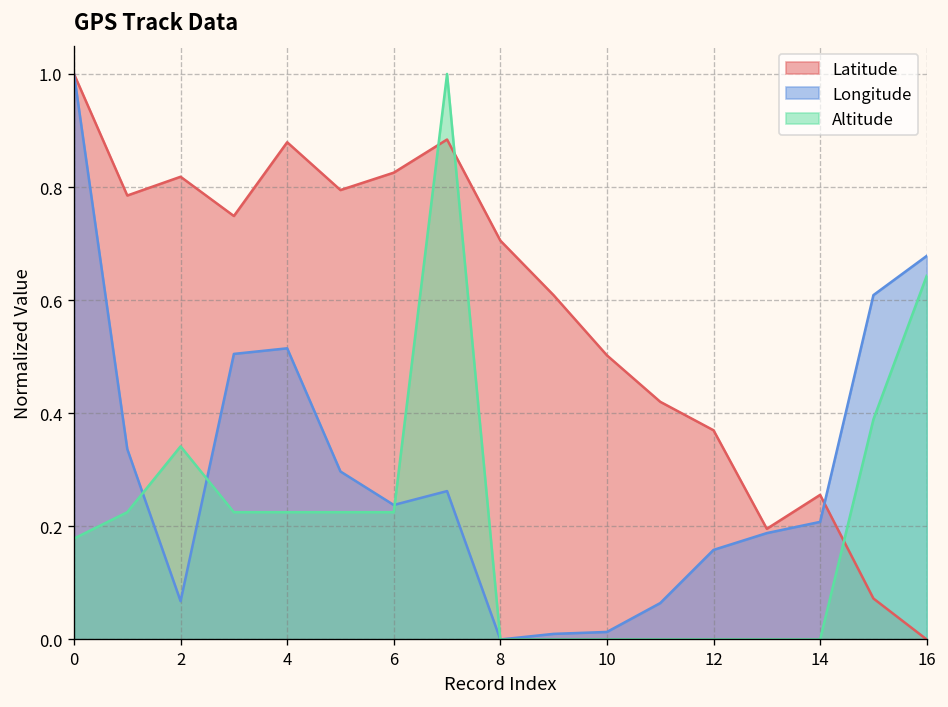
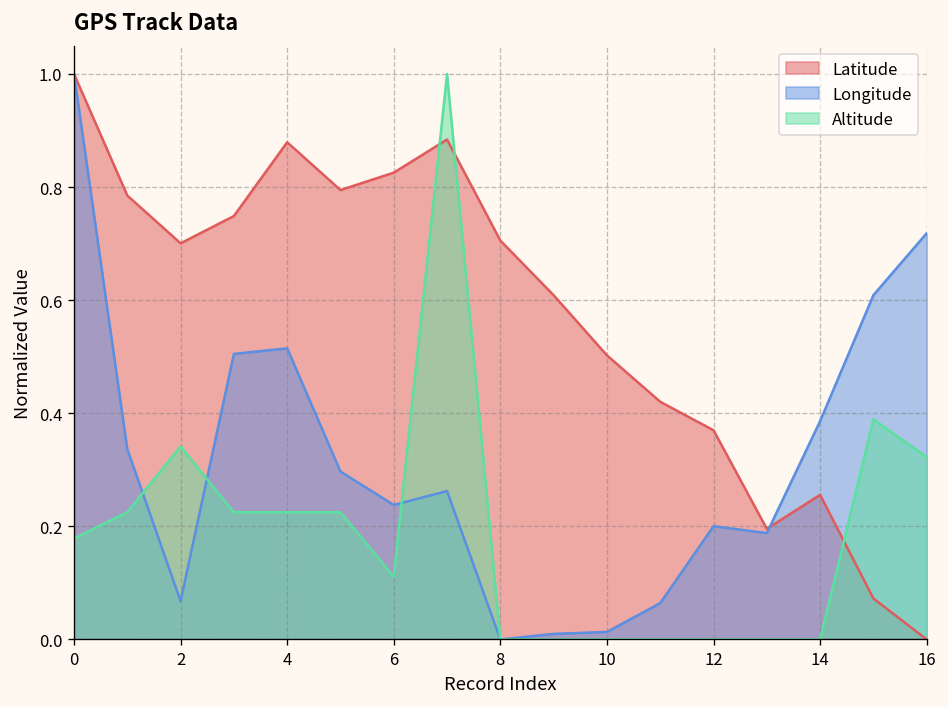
Latitude, 2: 0.82 -> 0.70
Altitude, 6: 0.23 -> 0.11
Longitude, 12: 0.16 -> 0.20
Longitude, 14: 0.21 -> 0.39
Longitude, 16: 0.68 -> 0.72
Altitude, 16: 0.64 -> 0.32
